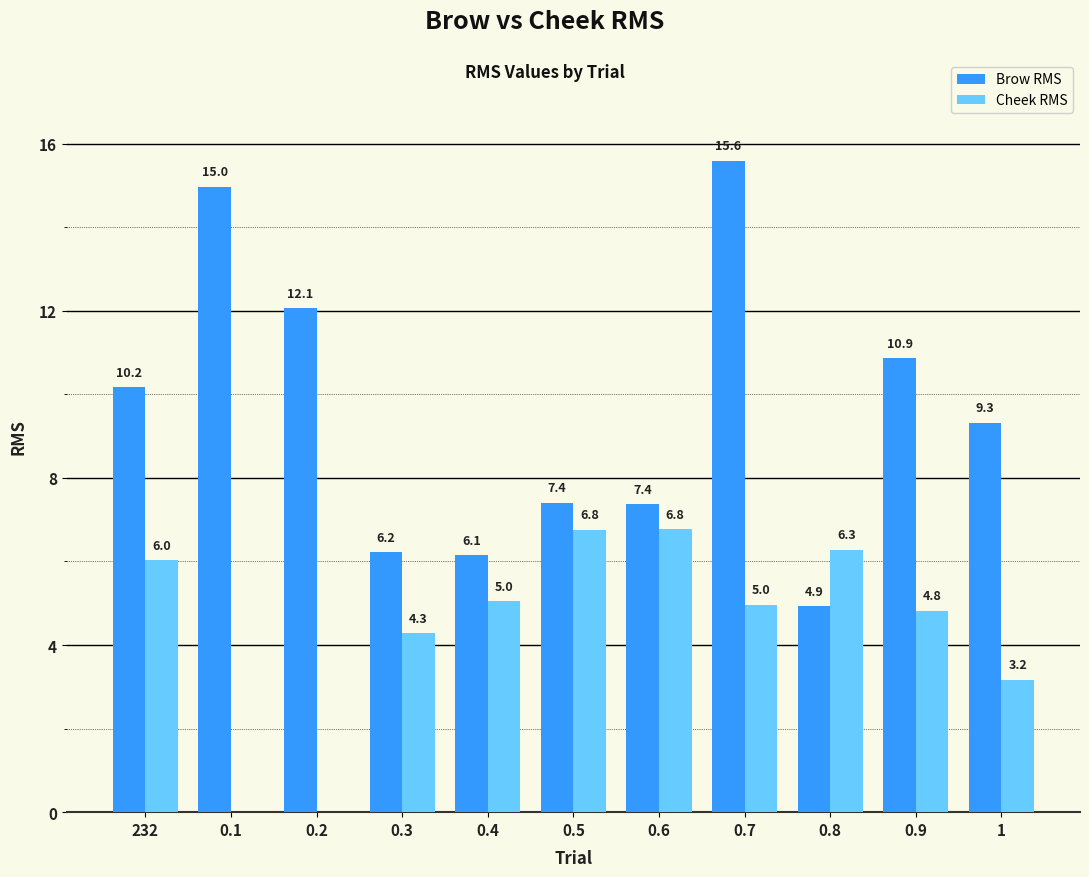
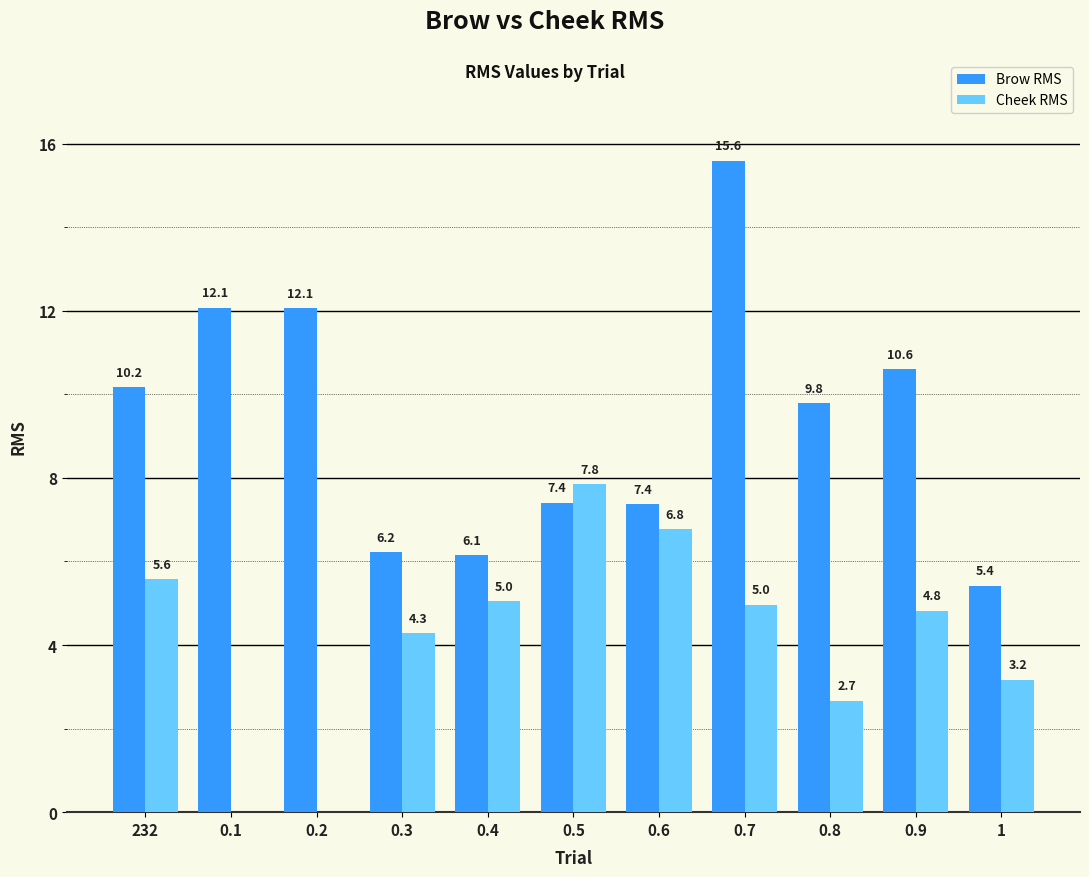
Cheek RMS, 232: 6.0 -> 5.6
Brow RMS, 0.1: 15.0 -> 12.1
Cheek RMS, 0.5: 6.8 -> 7.8
Brow RMS, 0.8: 4.9 -> 9.8
Cheek RMS, 0.8: 6.3 -> 2.7
Brow RMS, 0.9: 10.9 -> 10.6
Brow RMS, 1: 9.3 -> 5.4
